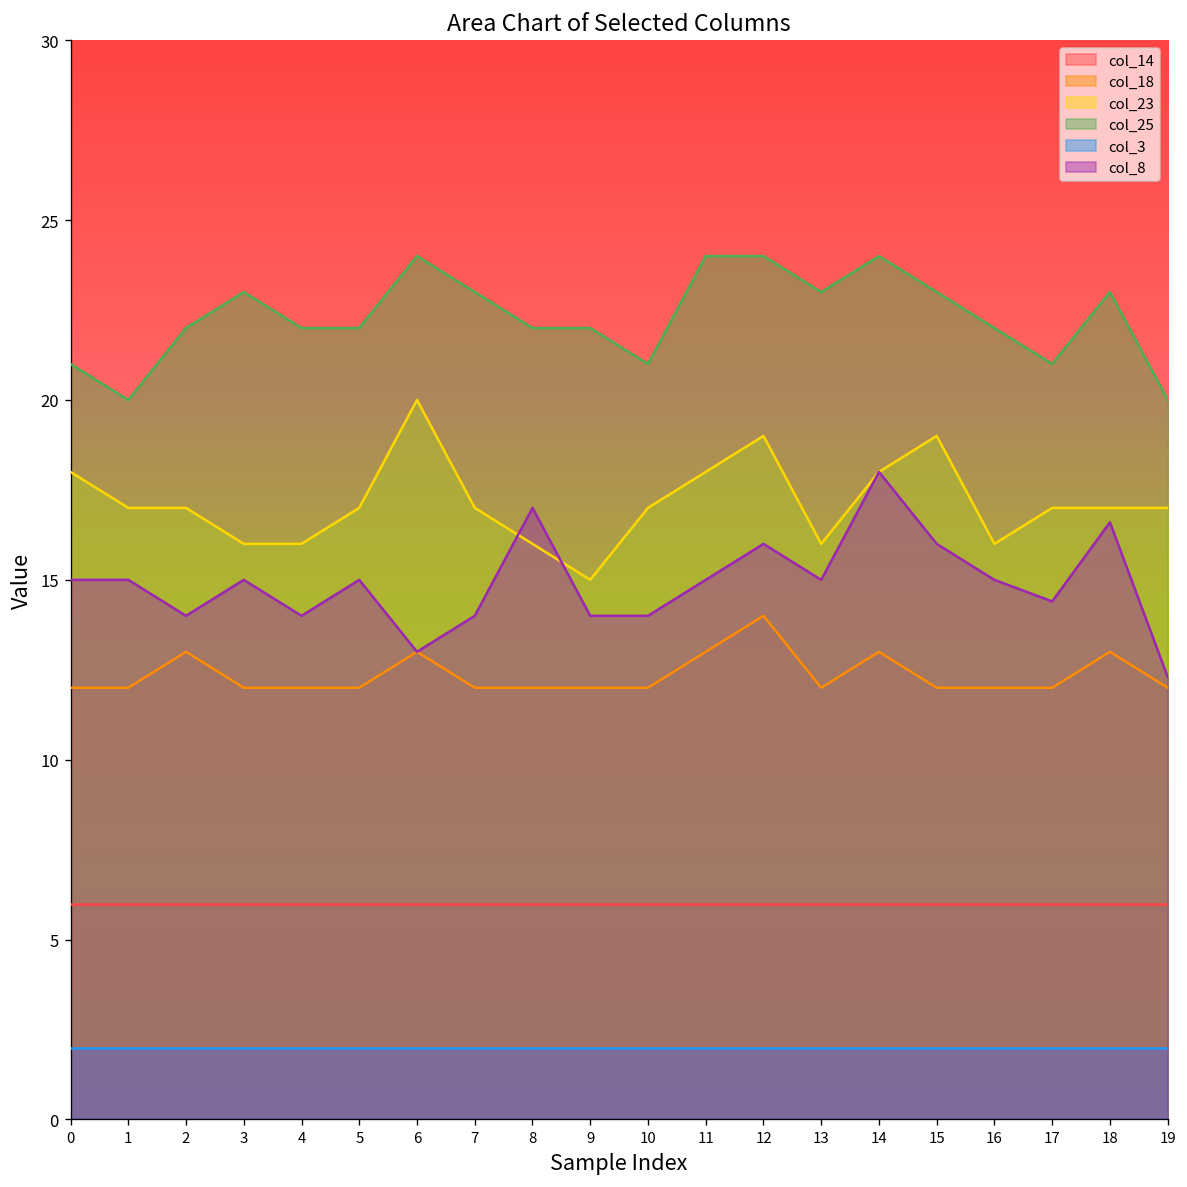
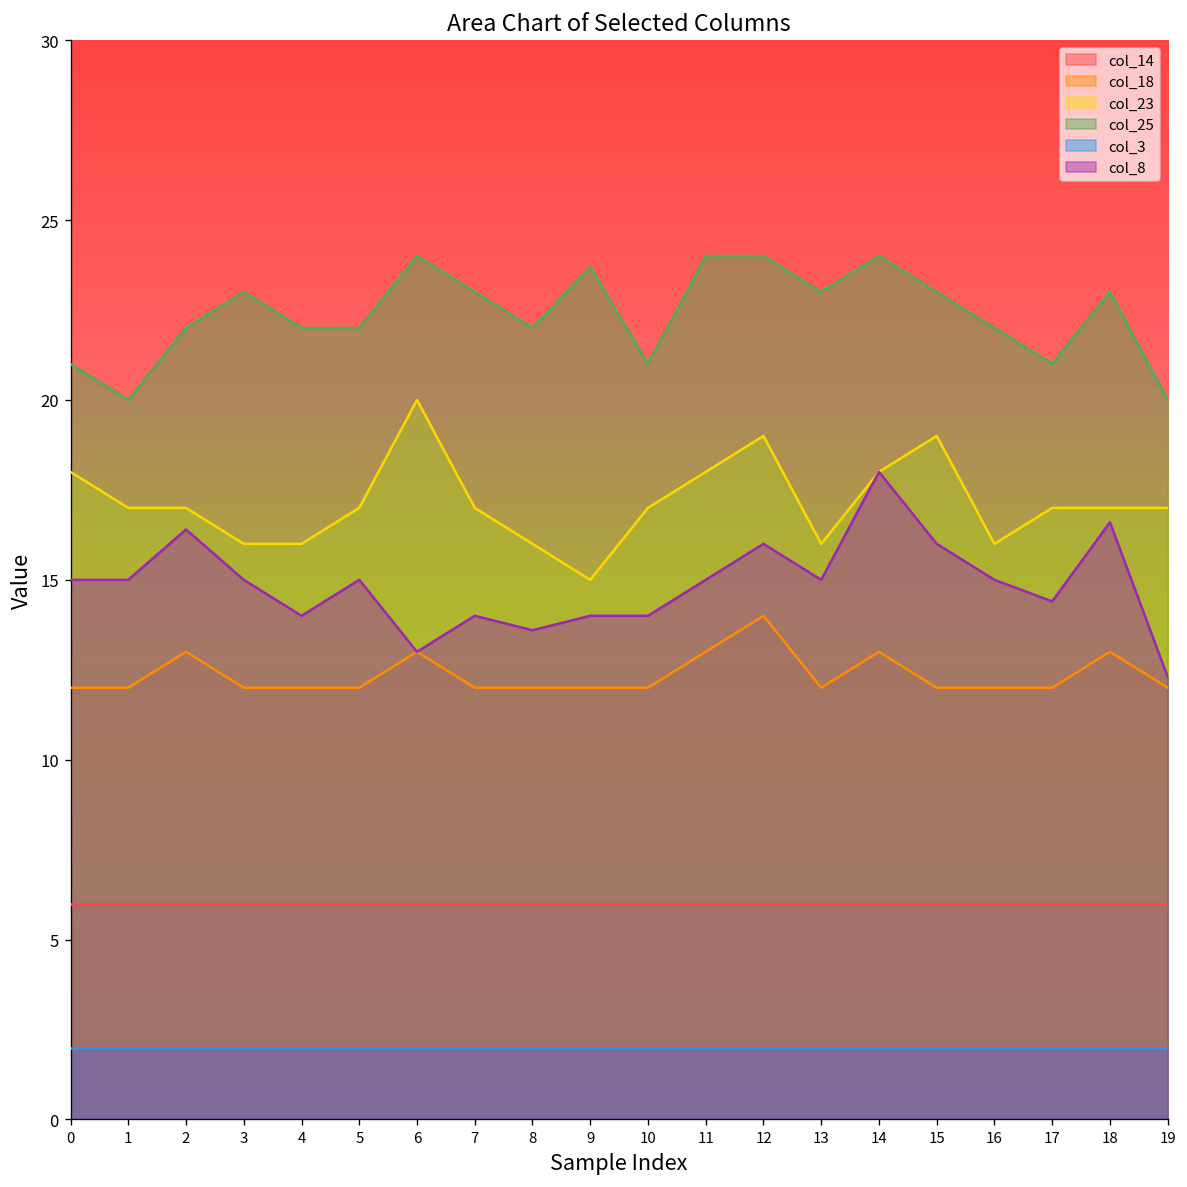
col_8, 2: 14.0 -> 16.4
col_8, 8: 17.0 -> 13.6
col_25, 9: 22.0 -> 23.7
